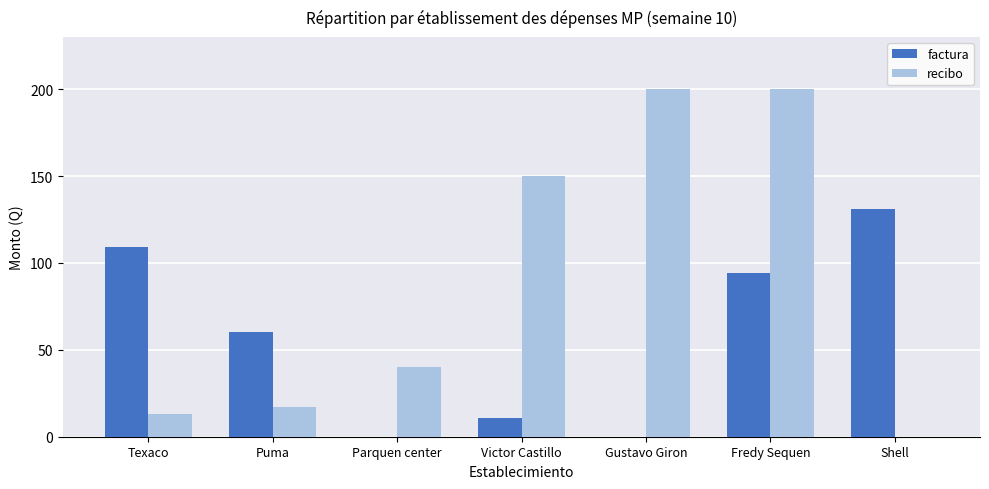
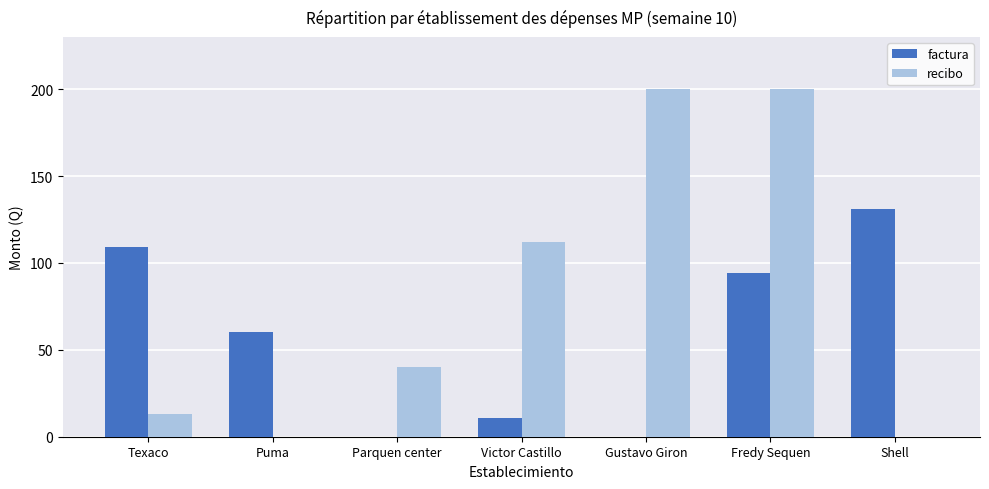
recibo, Puma: 17 -> 0
recibo, Victor Castillo: 150 -> 112
